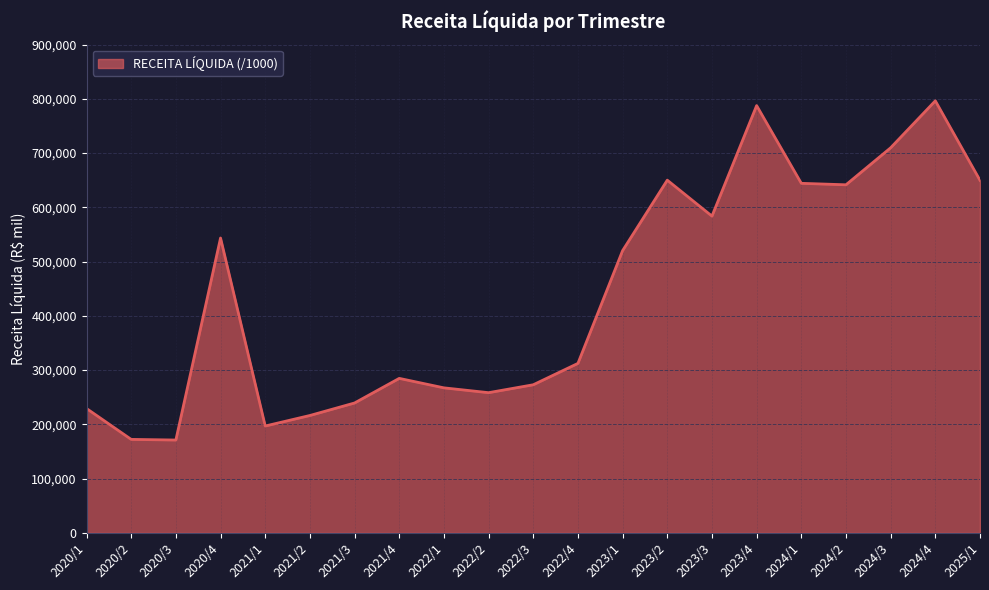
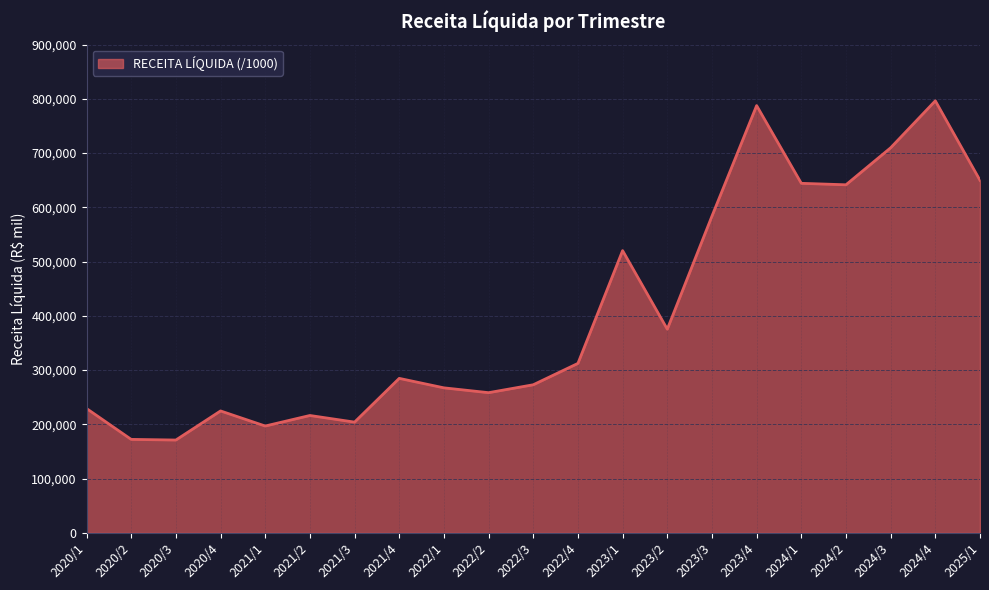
2020/4: 540,000 -> 220,000
2021/3: 240,000 -> 200,000
2023/2: 650,000 -> 380,000
